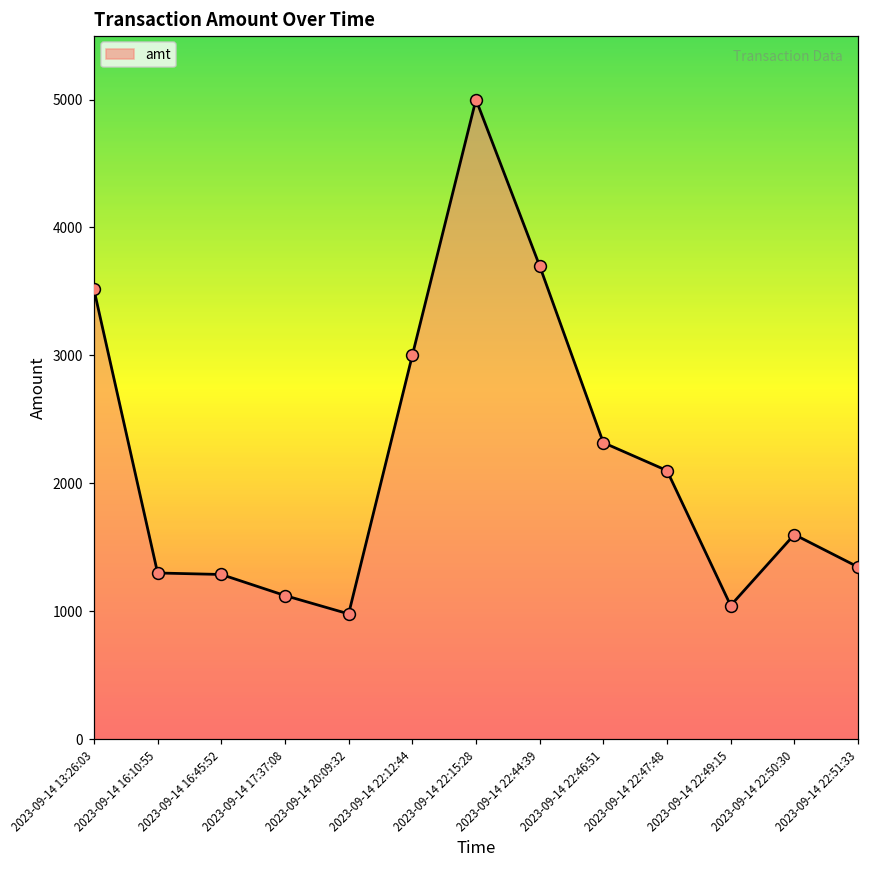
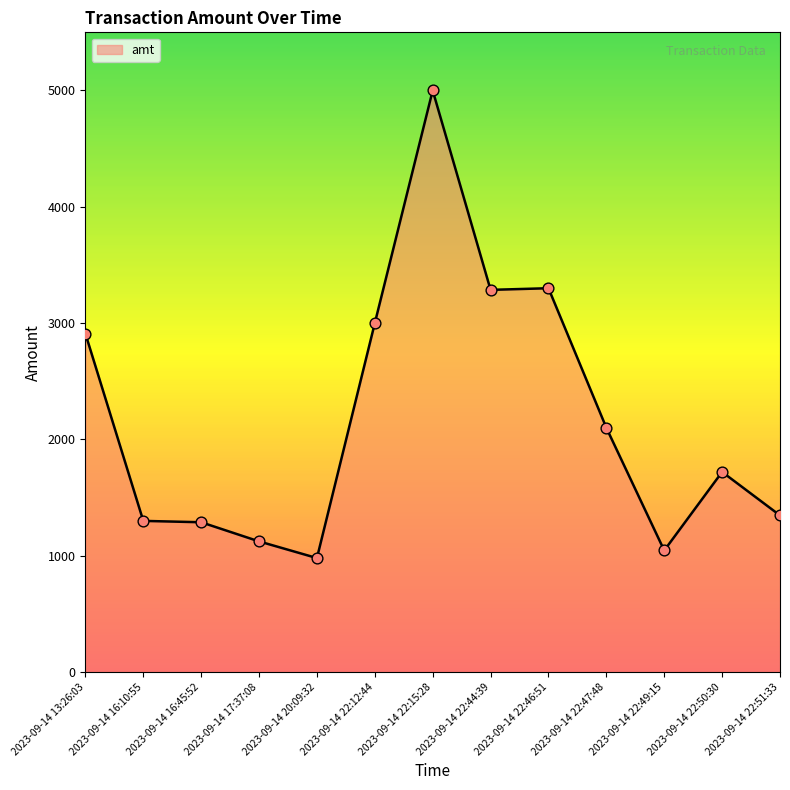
2023-09-14 13:26:03: 3520 -> 2910
2023-09-14 22:44:39: 3700 -> 3290
2023-09-14 22:46:51: 2320 -> 3300
2023-09-14 22:50:30: 1600 -> 1720
